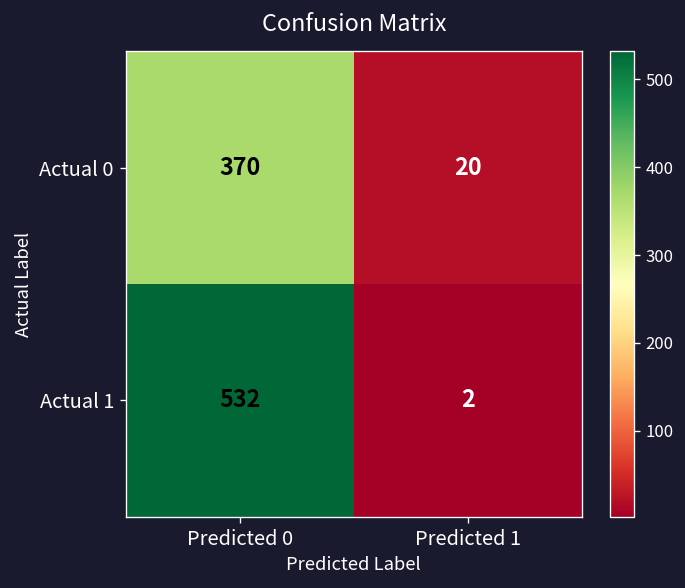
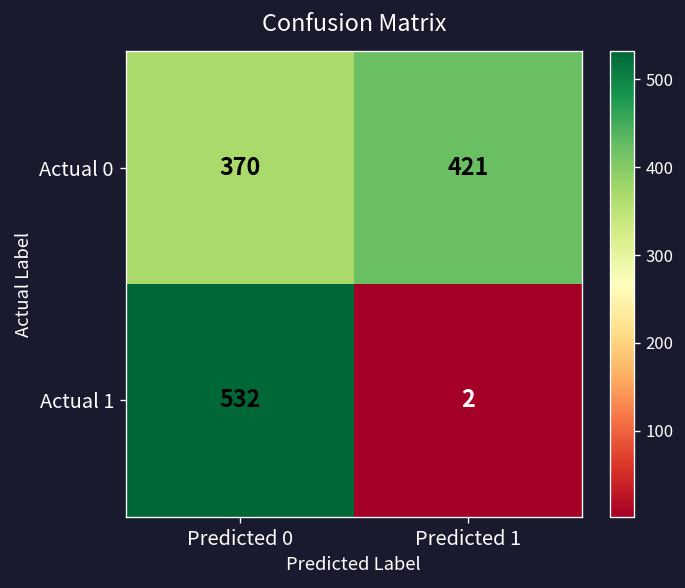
Actual 0, Predicted 1: 20 -> 421
